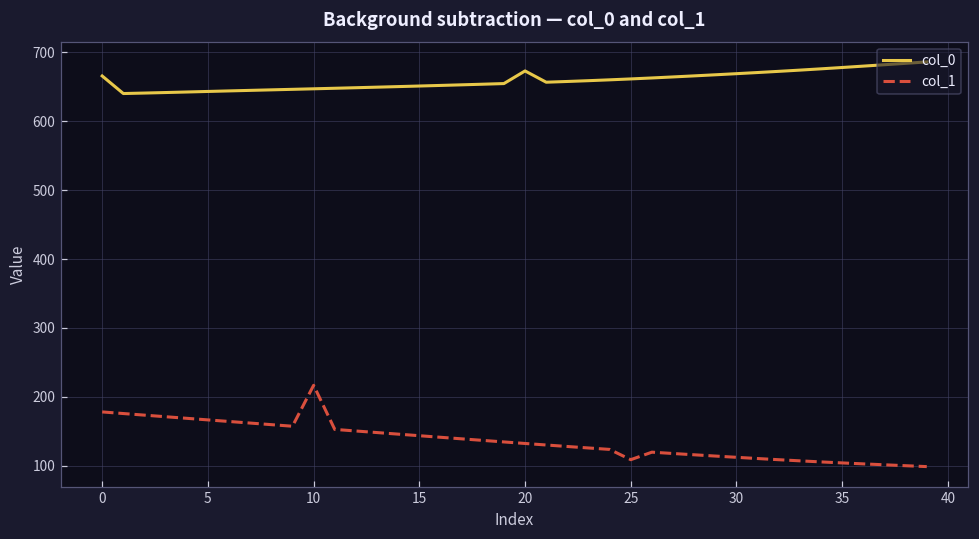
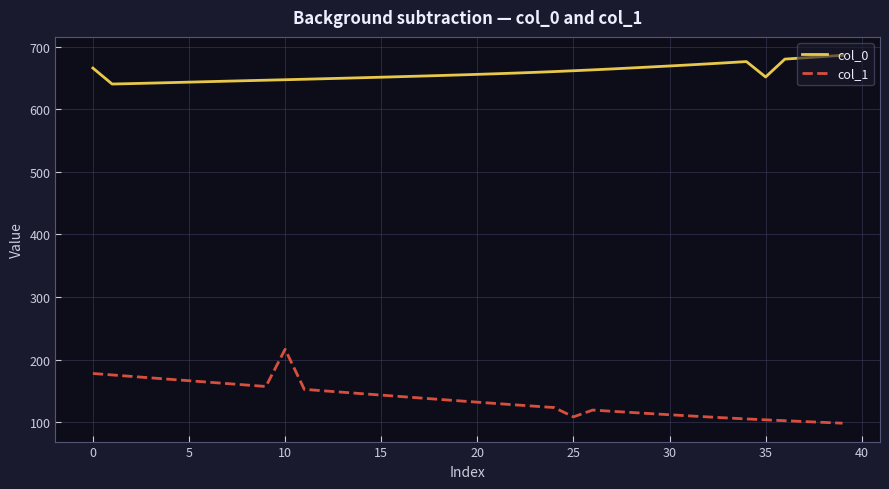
col_0, 20: 670 -> 660
col_0, 35: 680 -> 650
